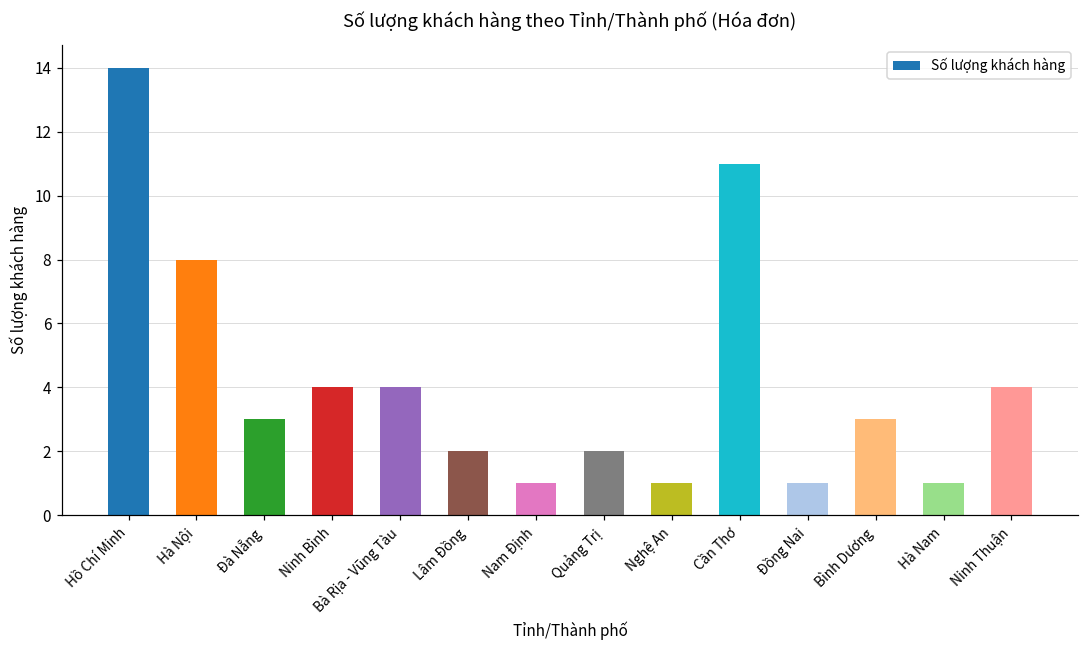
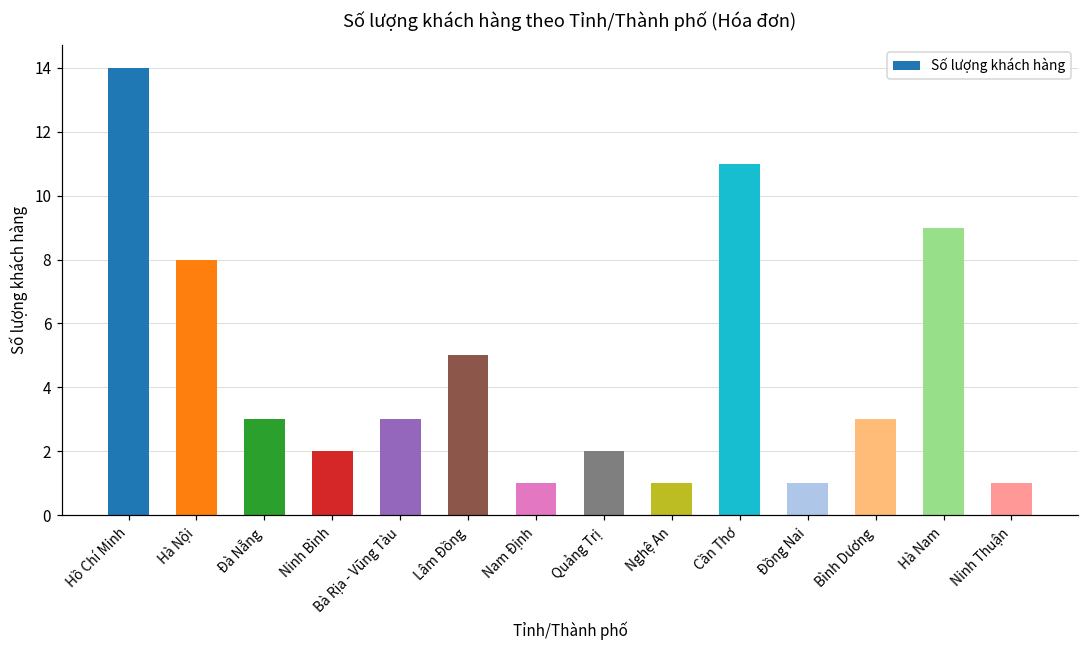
Ninh Bình: 4 -> 2
Bà Rịa - Vũng Tàu: 4 -> 3
Lâm Đồng: 2 -> 5
Hà Nam: 1 -> 9
Ninh Thuận: 4 -> 1
